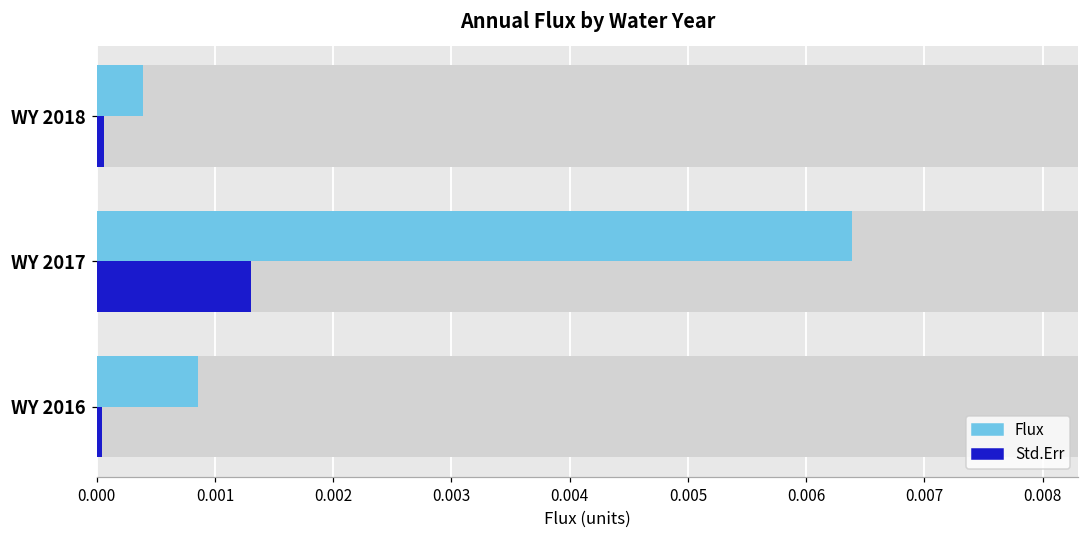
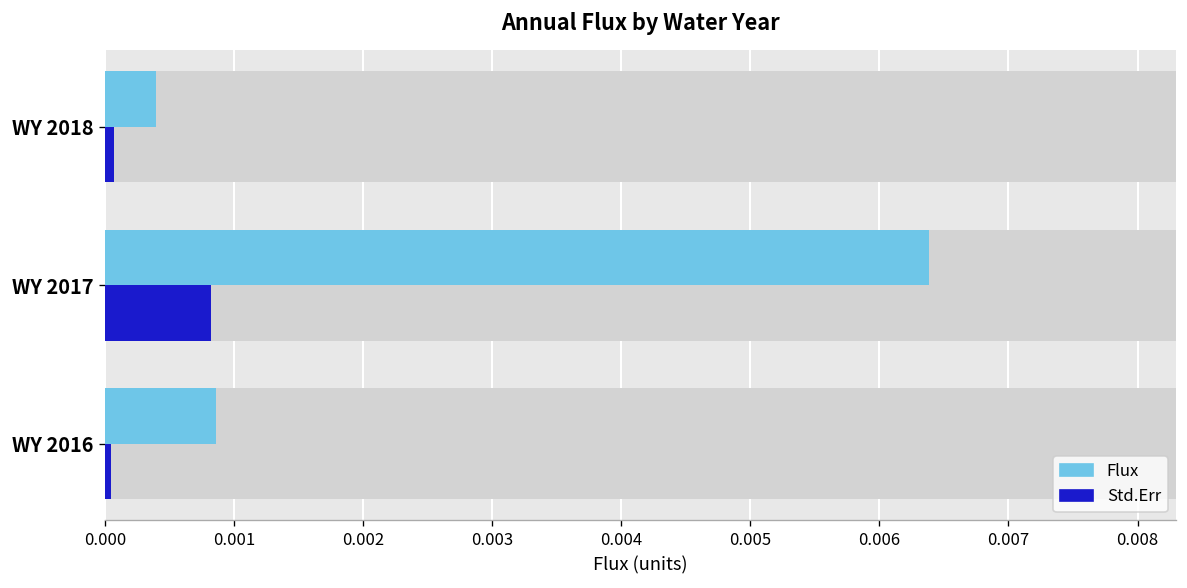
Std.Err, WY 2017: 0.00131 -> 0.00082
